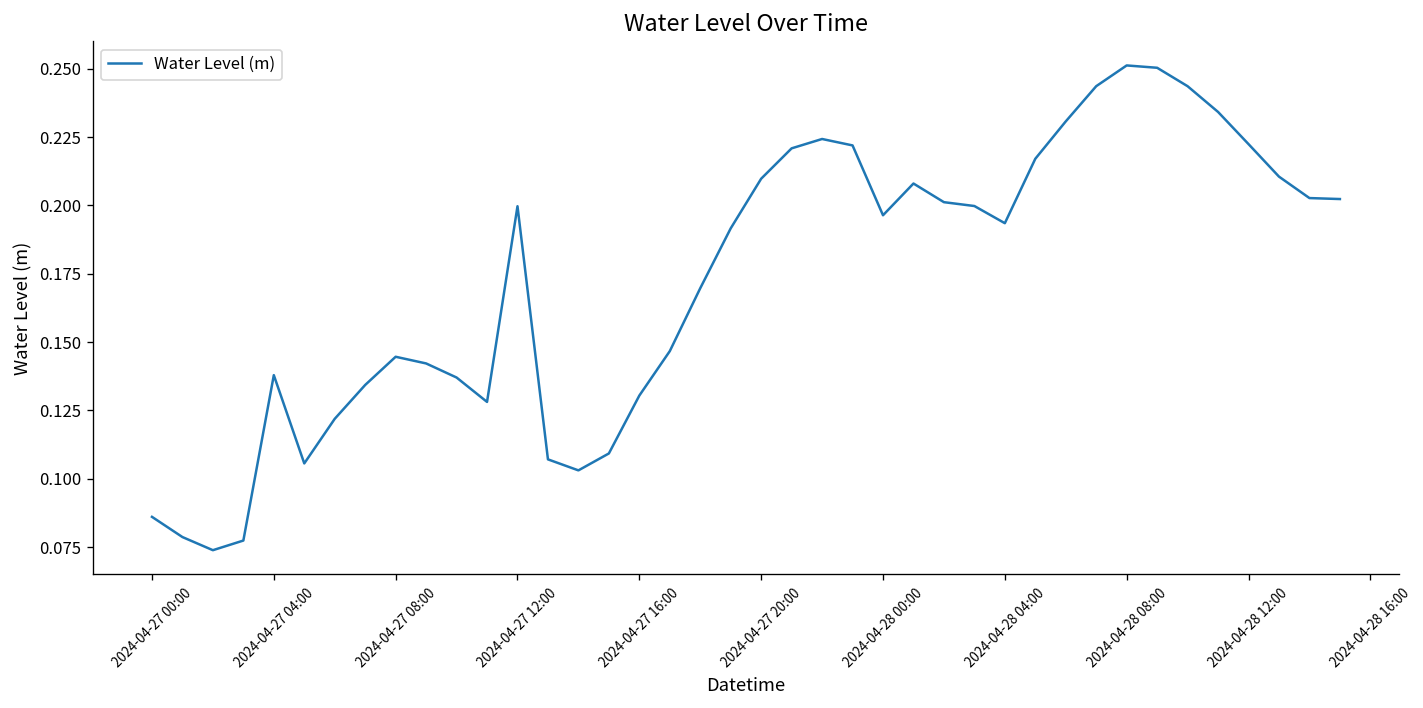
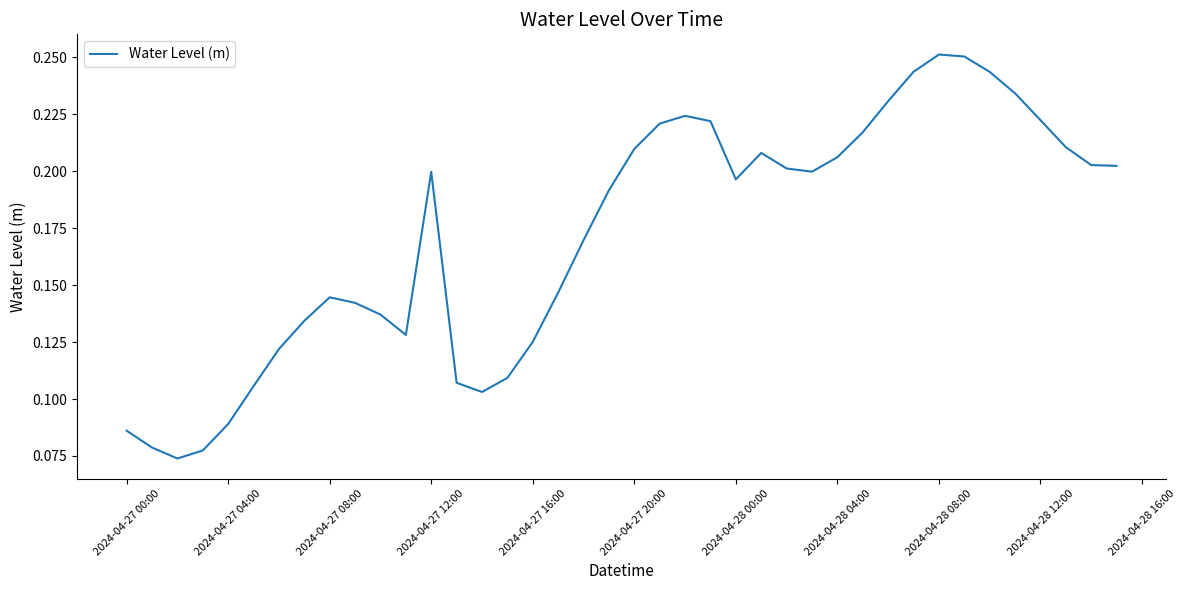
2024-04-27 04:00: 0.138 -> 0.089
2024-04-27 16:00: 0.130 -> 0.125
2024-04-28 04:00: 0.194 -> 0.206
